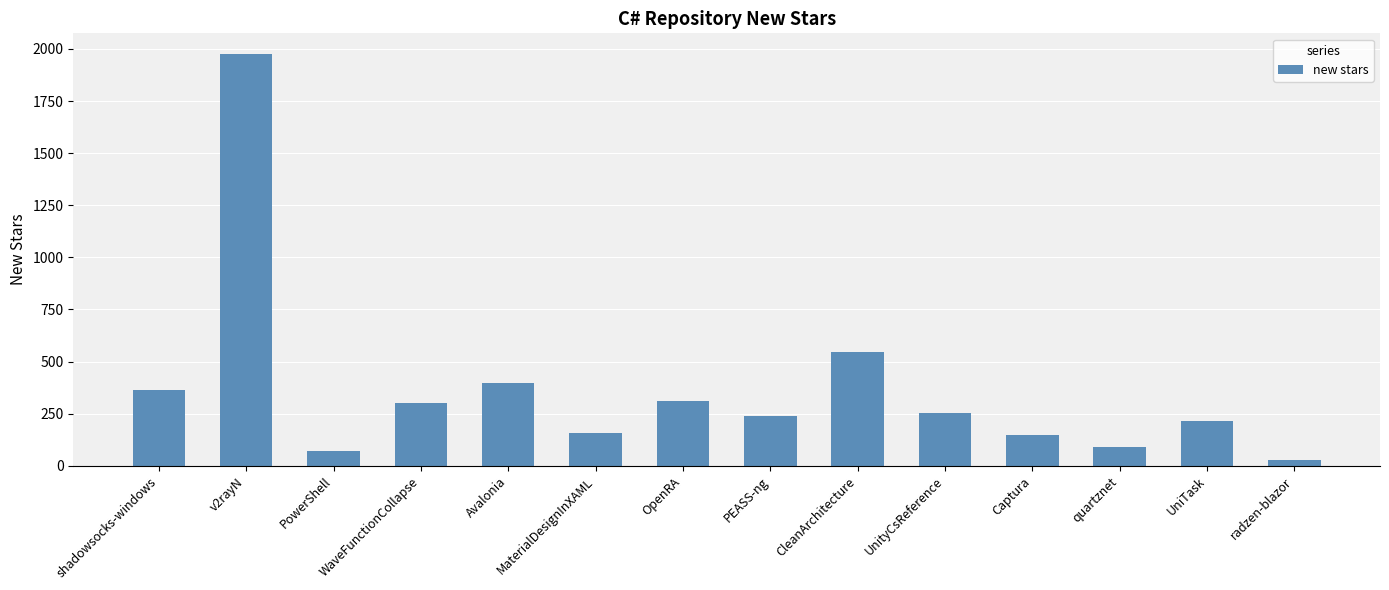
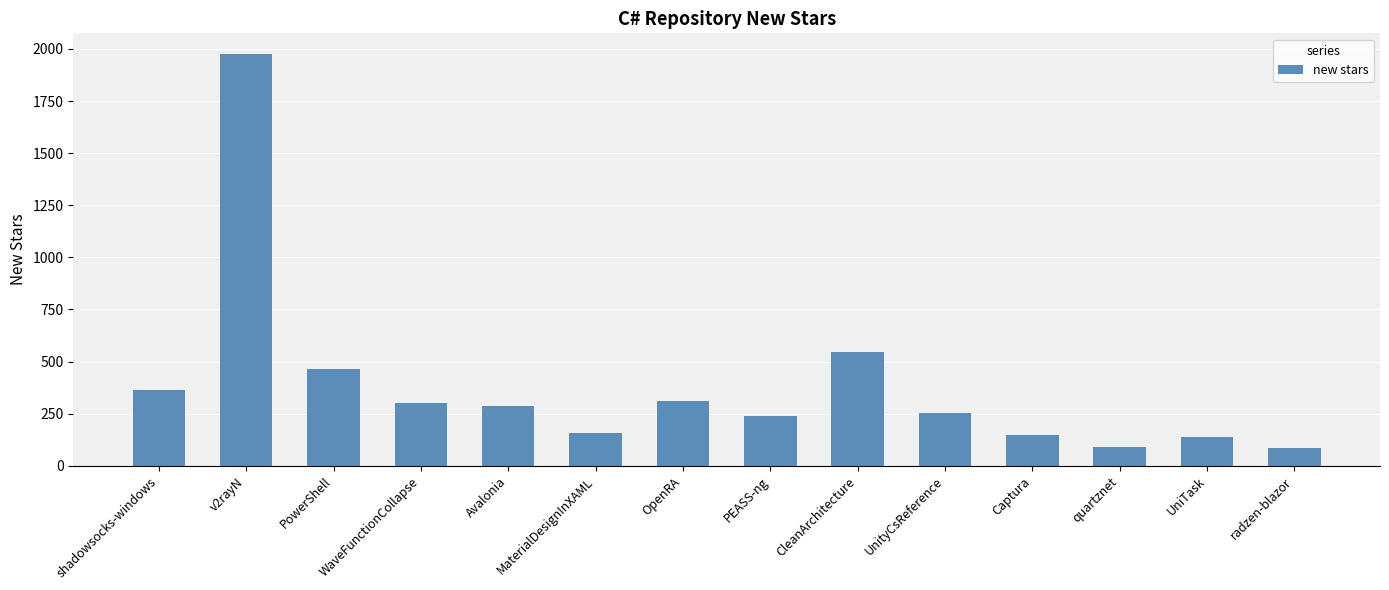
PowerShell: 70 -> 470
Avalonia: 400 -> 290
UniTask: 220 -> 140
radzen-blazor: 30 -> 90
